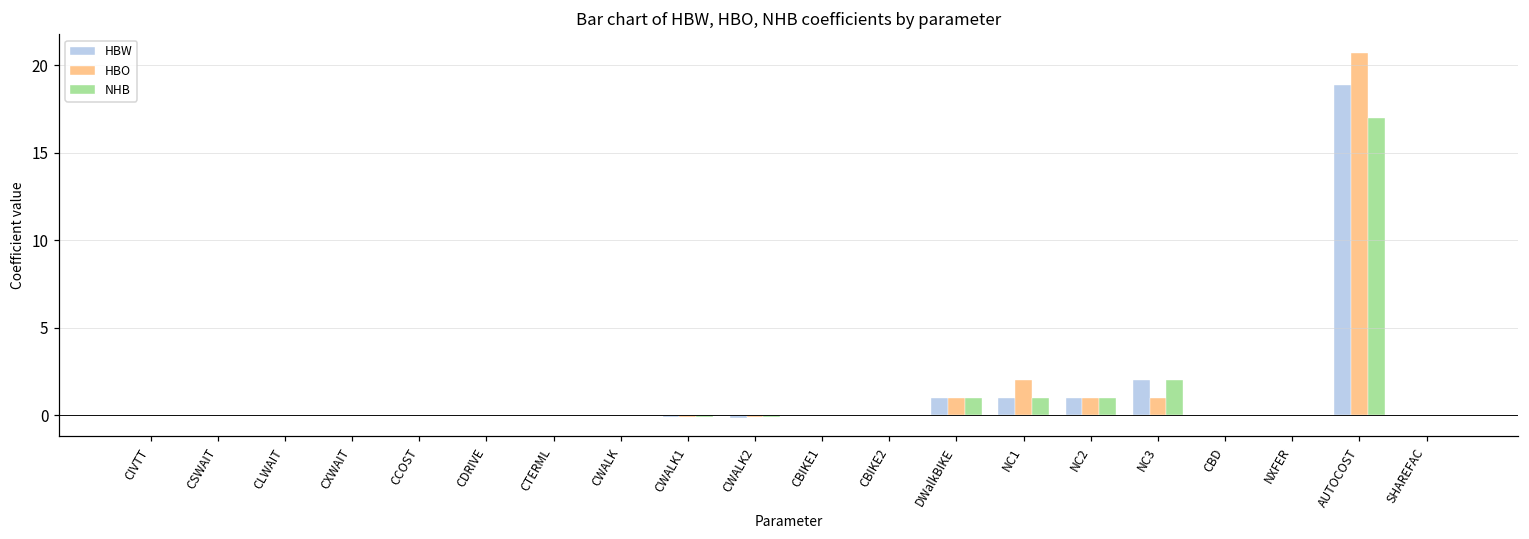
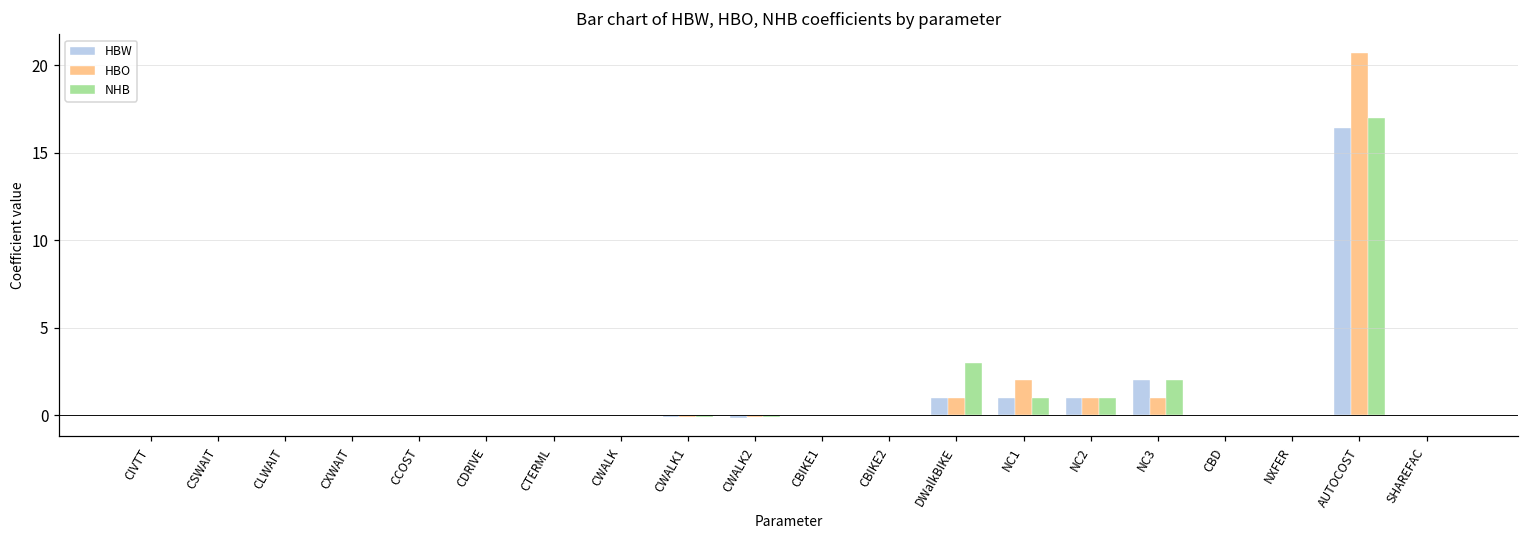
NHB, DWalkBIKE: 1 -> 3
HBW, AUTOCOST: 18.9 -> 16.4
